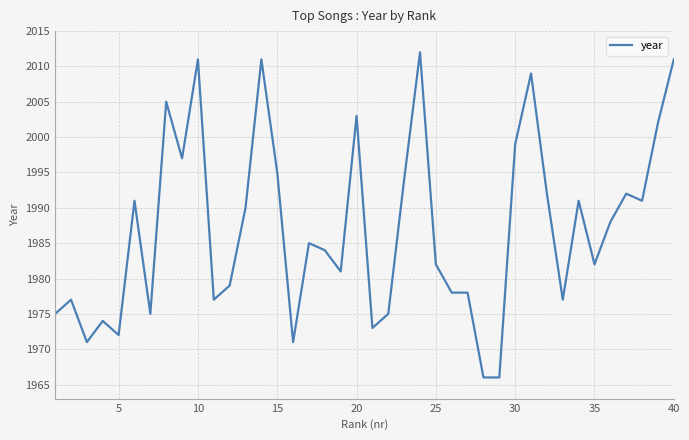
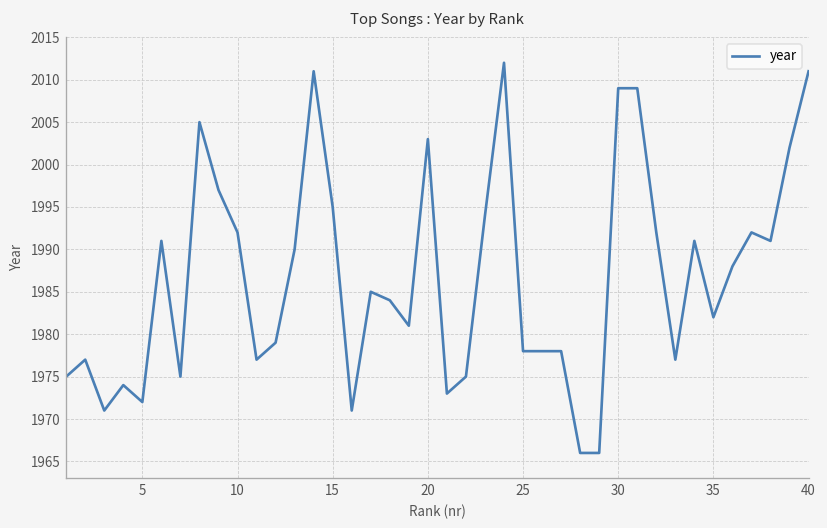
10: 2011 -> 1992
25: 1982 -> 1978
30: 1999 -> 2009
